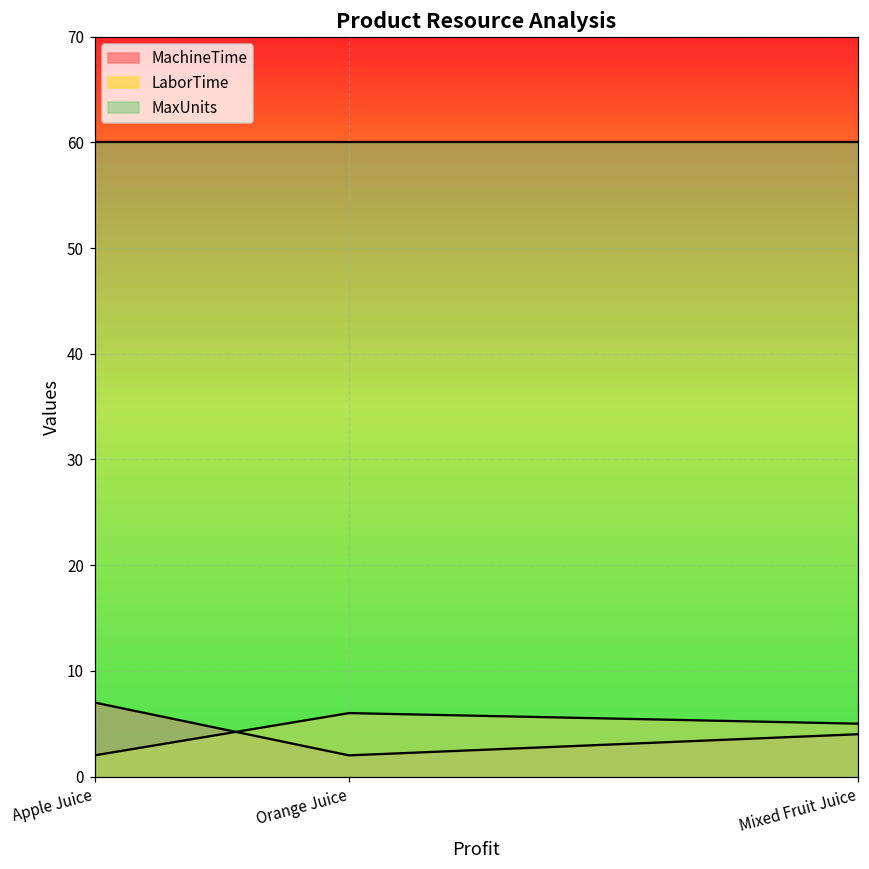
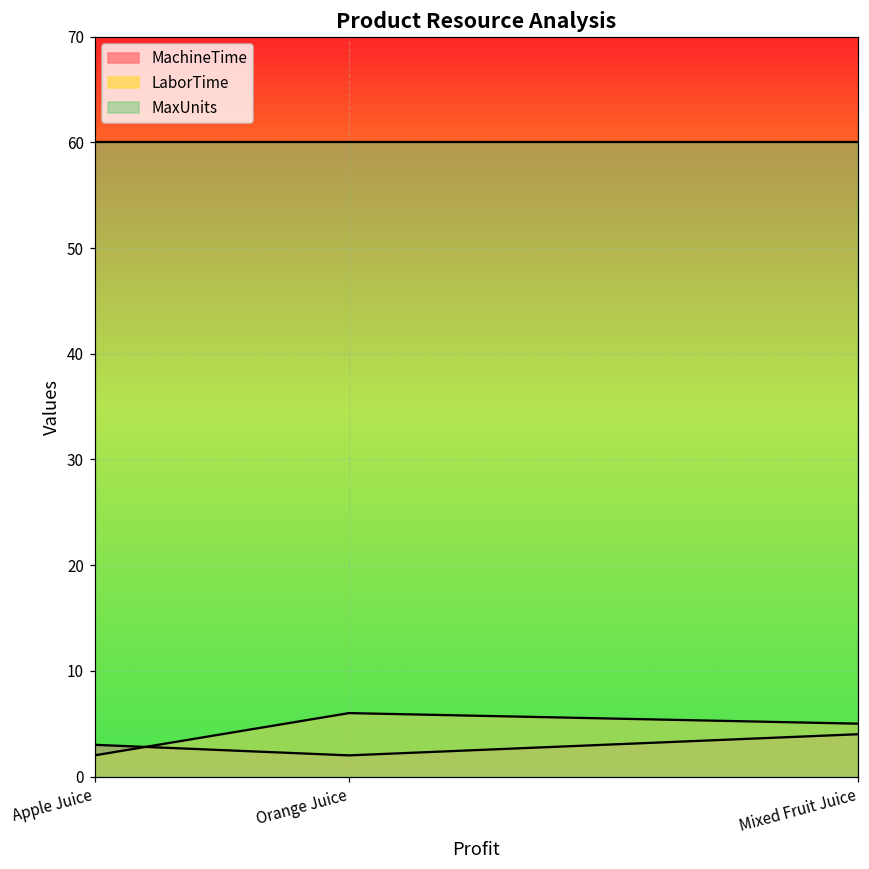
MachineTime, Apple Juice: 7 -> 3
